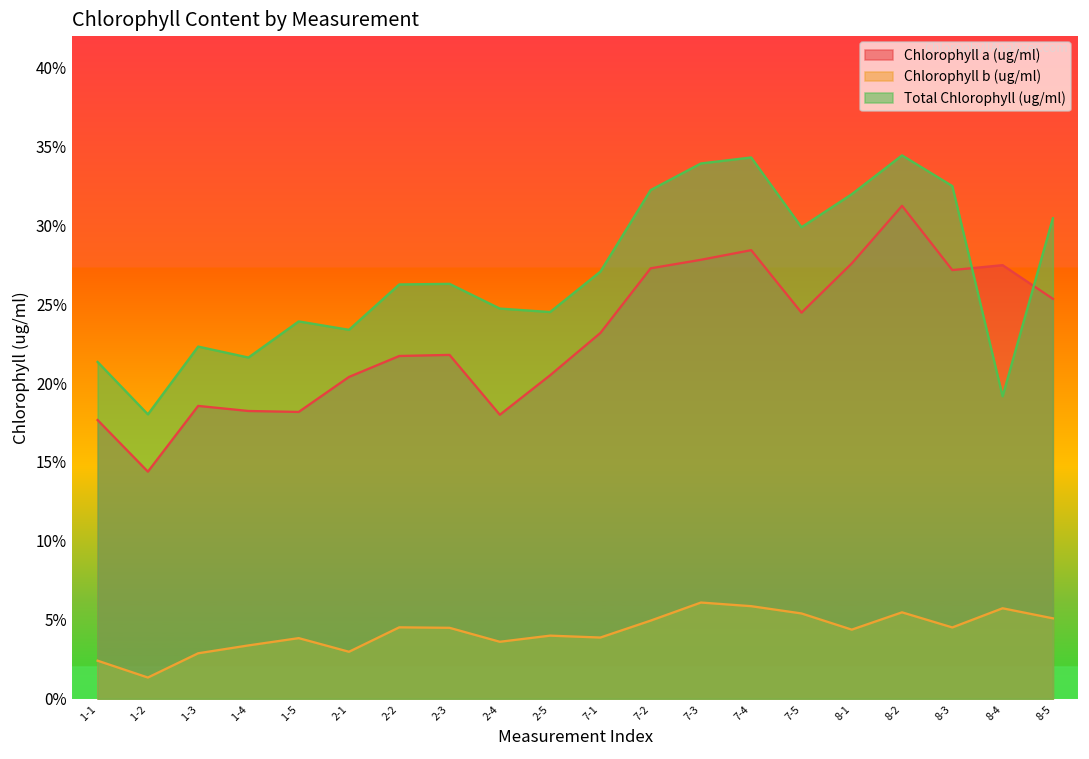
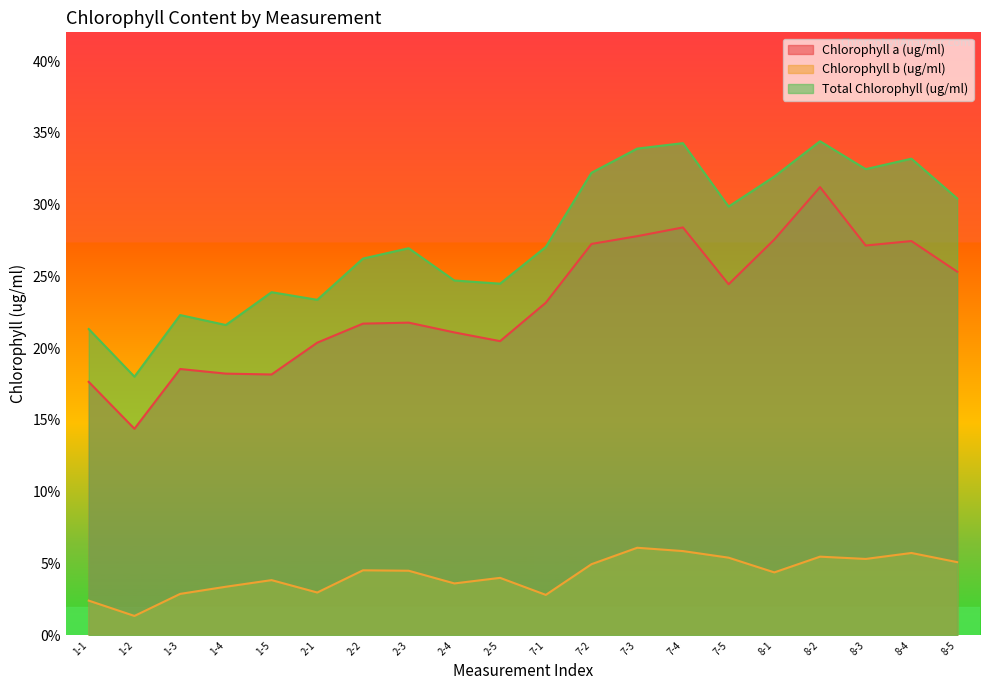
Total Chlorophyll (ug/ml), 2-3: 26.3% -> 27.0%
Chlorophyll a (ug/ml), 2-4: 18.0% -> 21.1%
Chlorophyll b (ug/ml), 7-1: 3.9% -> 2.8%
Chlorophyll b (ug/ml), 8-3: 4.5% -> 5.3%
Total Chlorophyll (ug/ml), 8-4: 19.2% -> 33.2%
